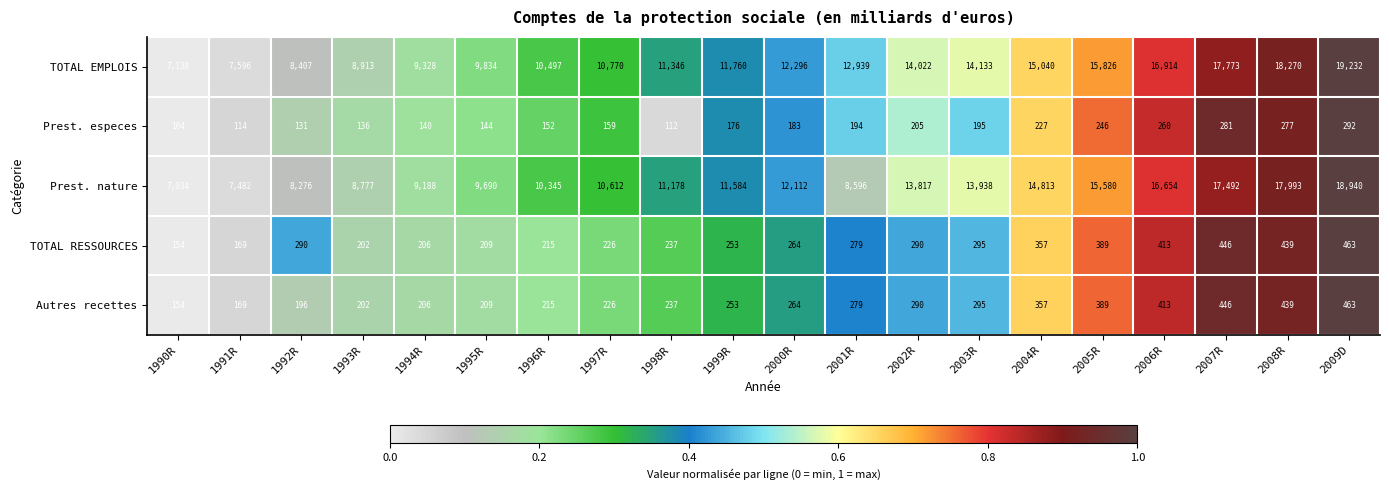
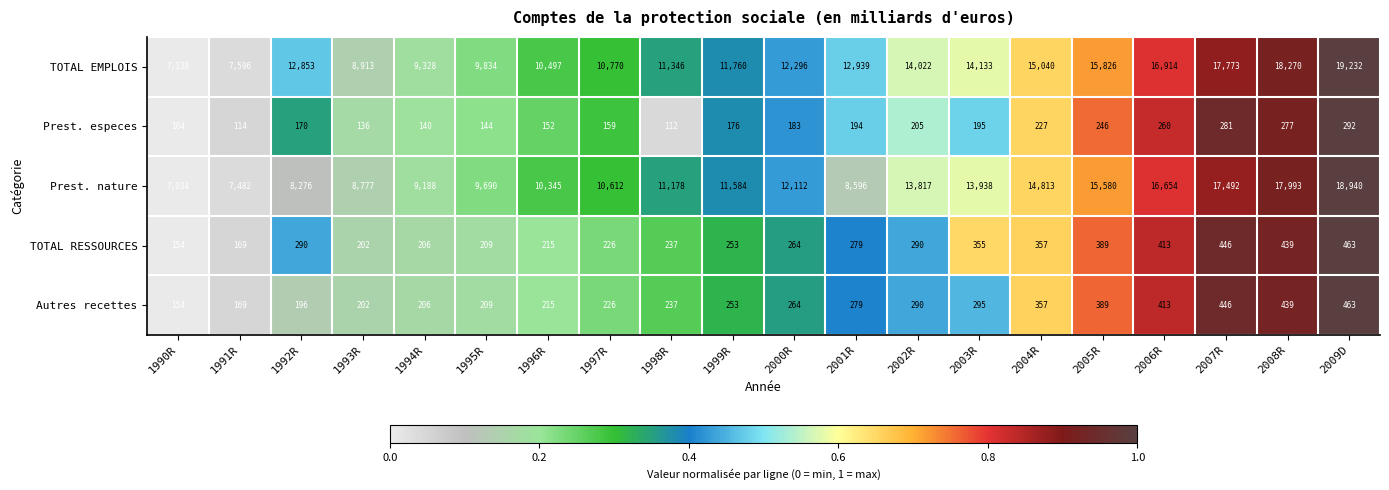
TOTAL EMPLOIS, 1992R: 8,407 -> 12,853
Prest. especes, 1992R: 131 -> 170
TOTAL RESSOURCES, 2003R: 295 -> 355
